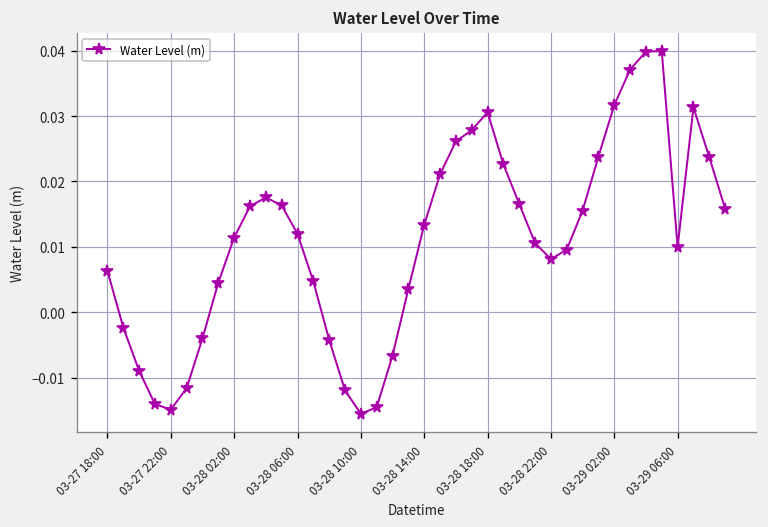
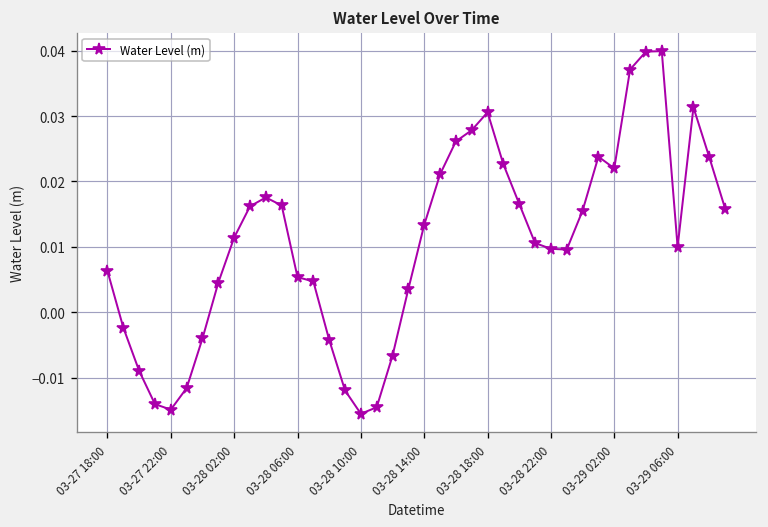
03-28 06:00: 0.012 -> 0.005
03-28 22:00: 0.008 -> 0.010
03-29 02:00: 0.032 -> 0.022
